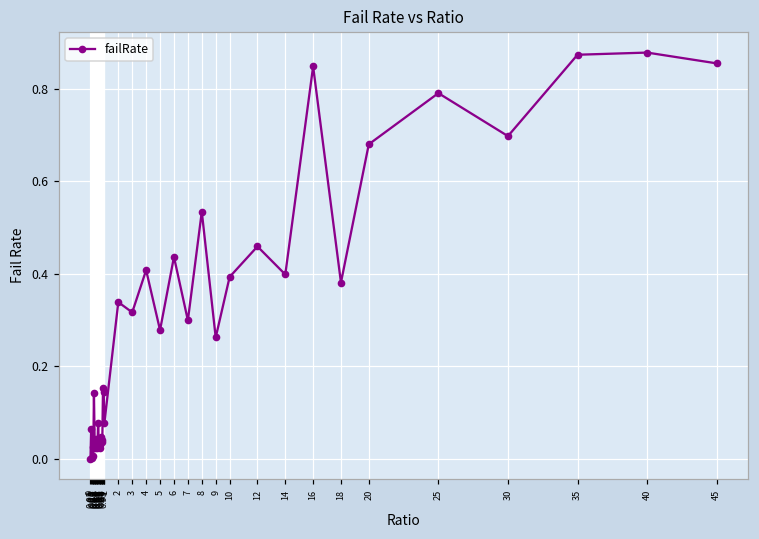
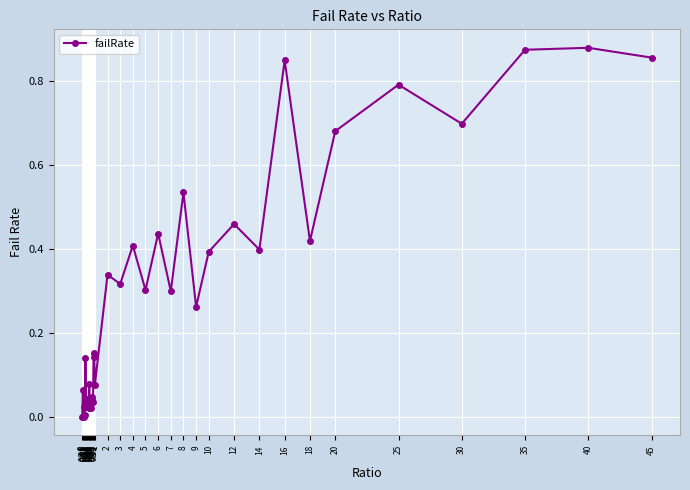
5: 0.28 -> 0.30
18: 0.38 -> 0.42
